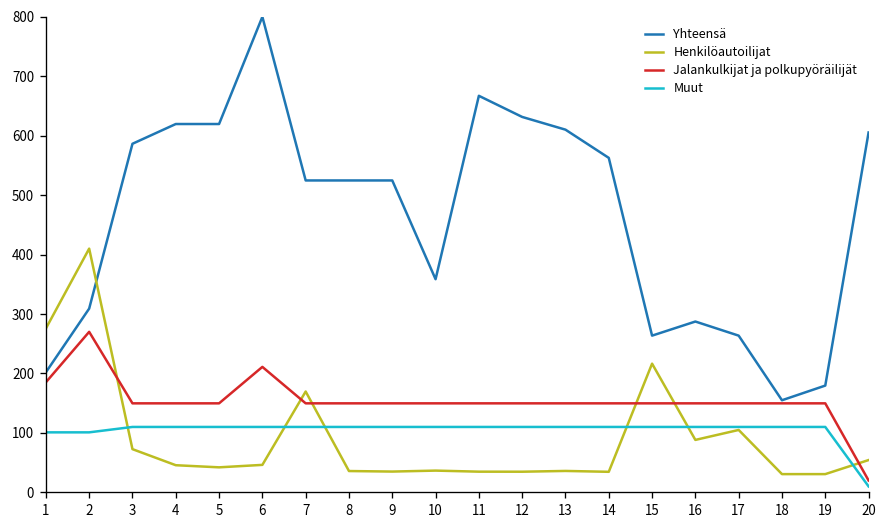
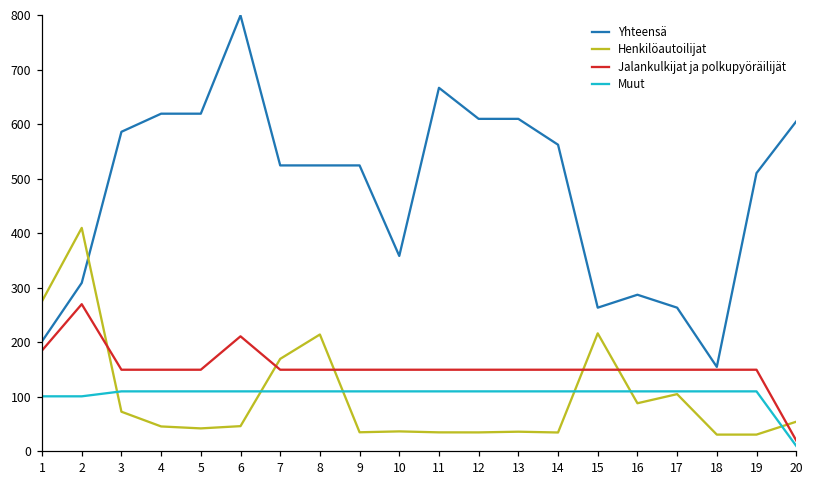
Henkilöautoilijat, 8: 40 -> 210
Yhteensä, 12: 630 -> 610
Yhteensä, 19: 180 -> 510
